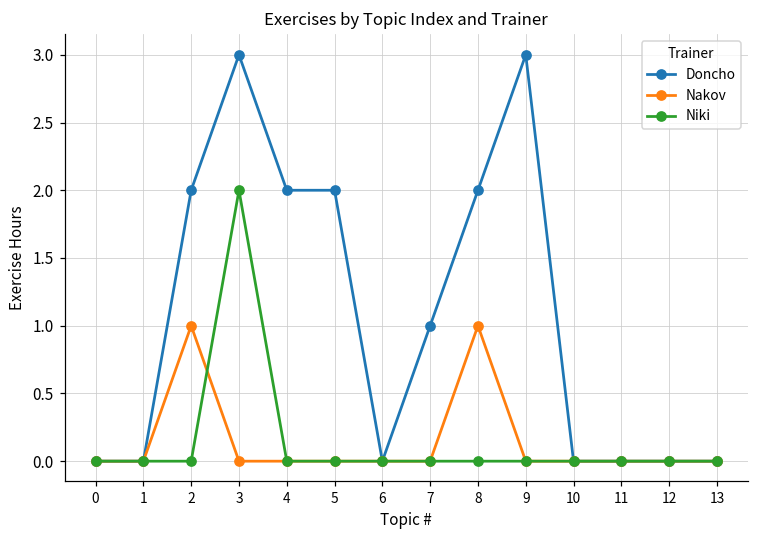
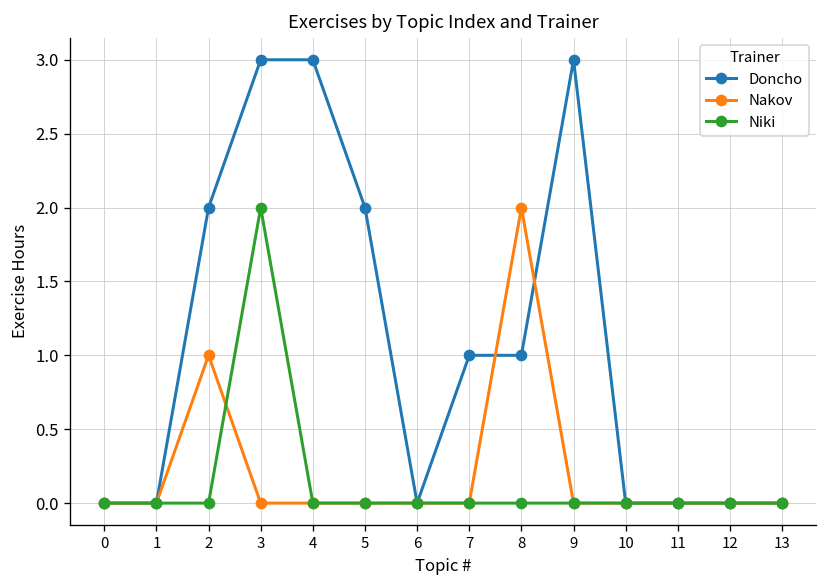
Doncho, 4: 2 -> 3
Doncho, 8: 2 -> 1
Nakov, 8: 1 -> 2
